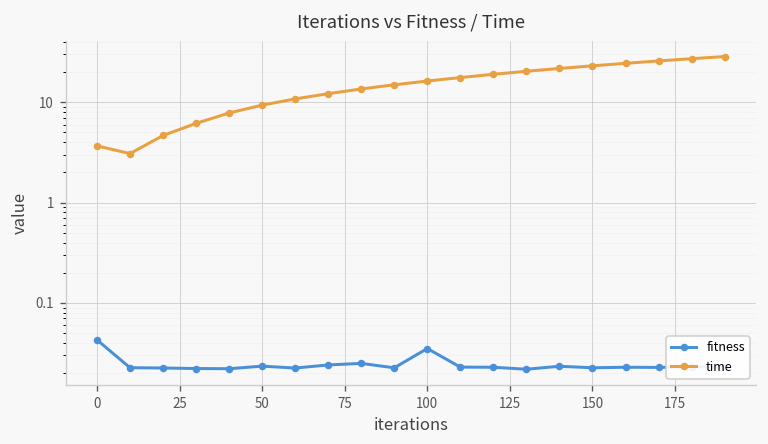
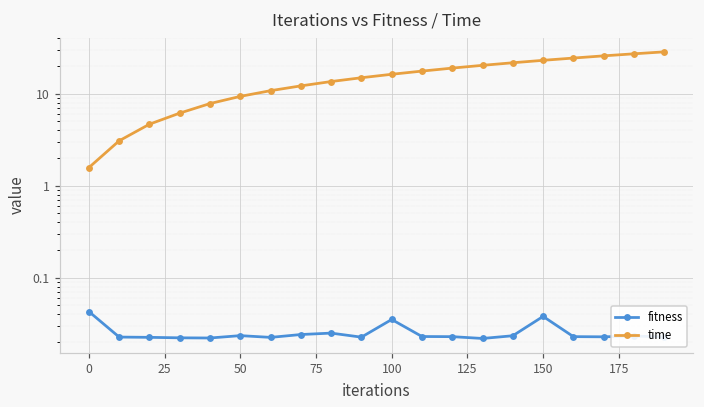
time, 0: 4 -> 1.6
fitness, 150: 0.023 -> 0.04
